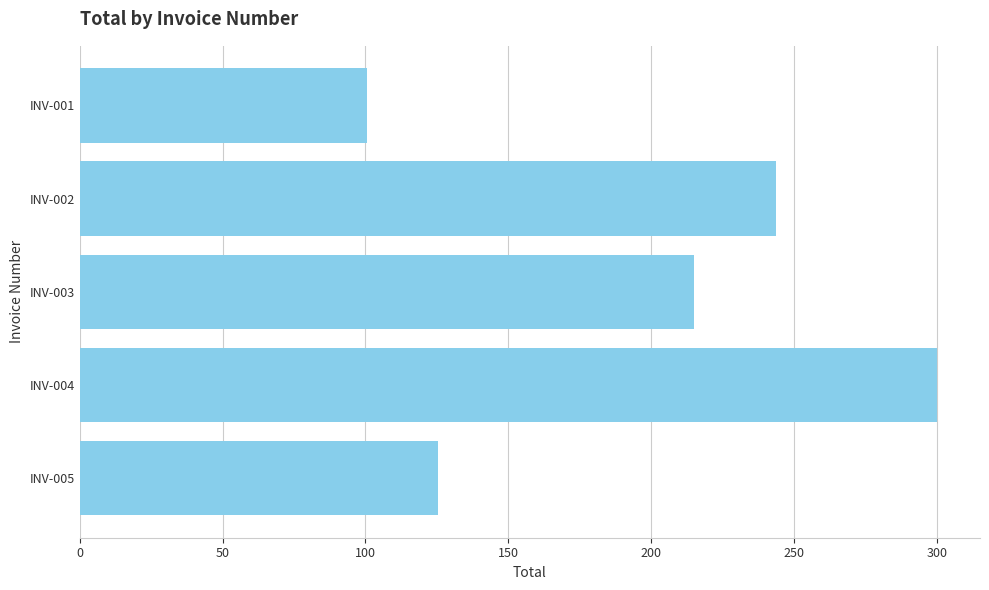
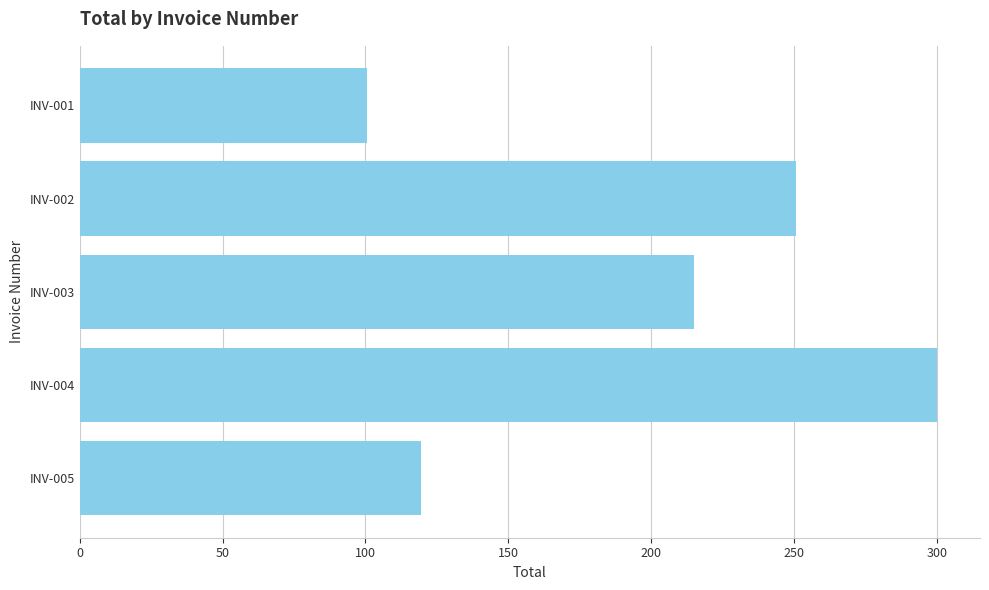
INV-002: 244 -> 251
INV-005: 125 -> 119
